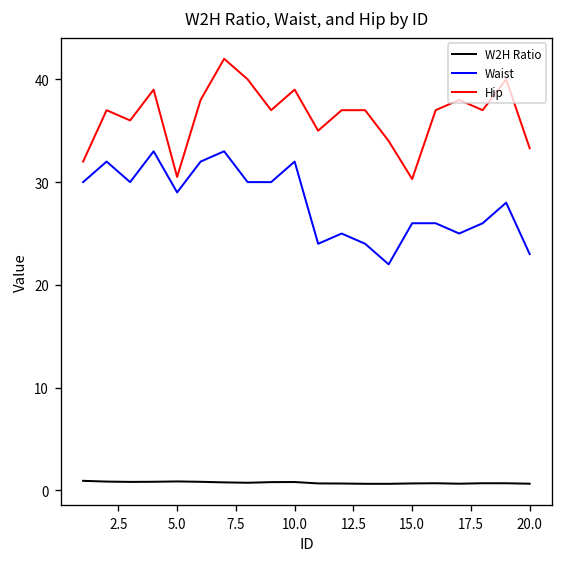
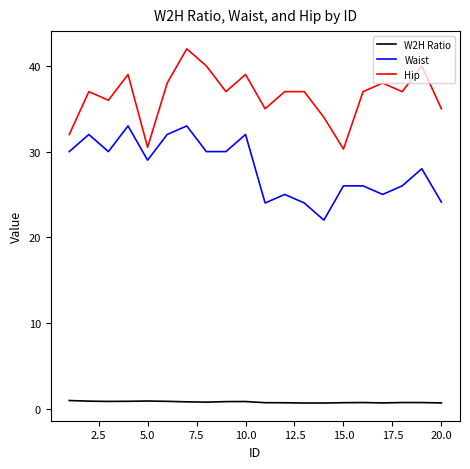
Waist, 20.0: 23 -> 24
Hip, 20.0: 33 -> 35
